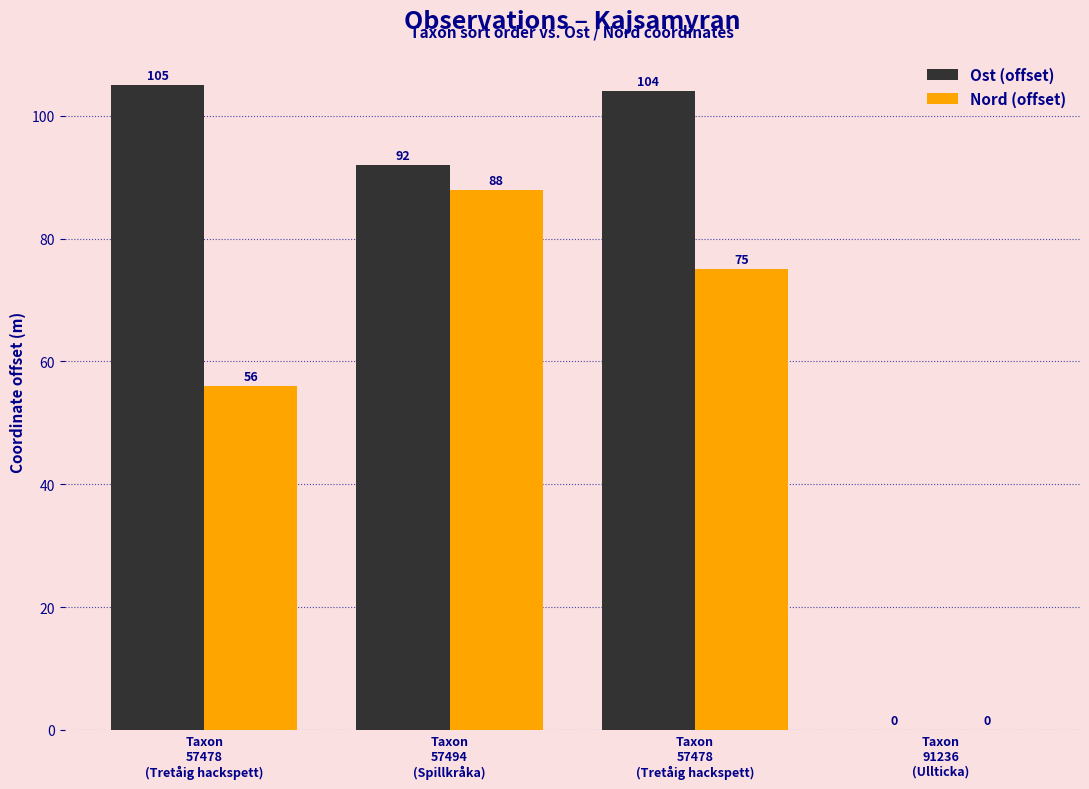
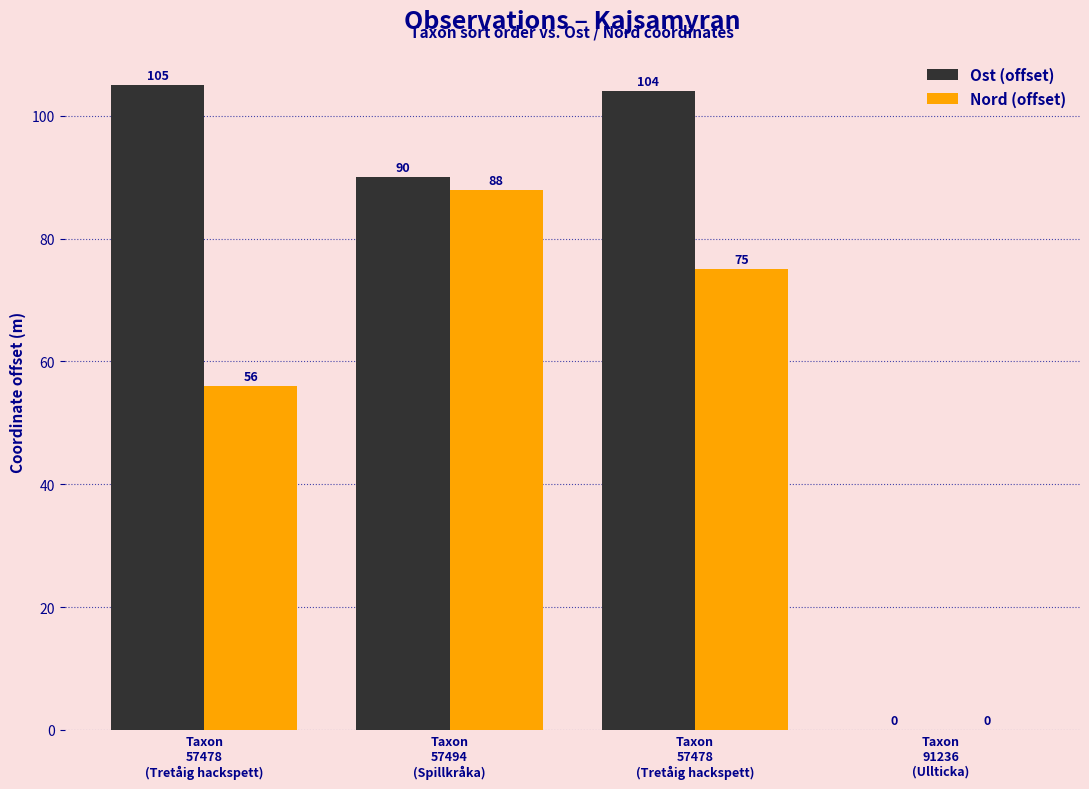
Ost (offset), Taxon 57494 (Spillkråka): 92 -> 90
